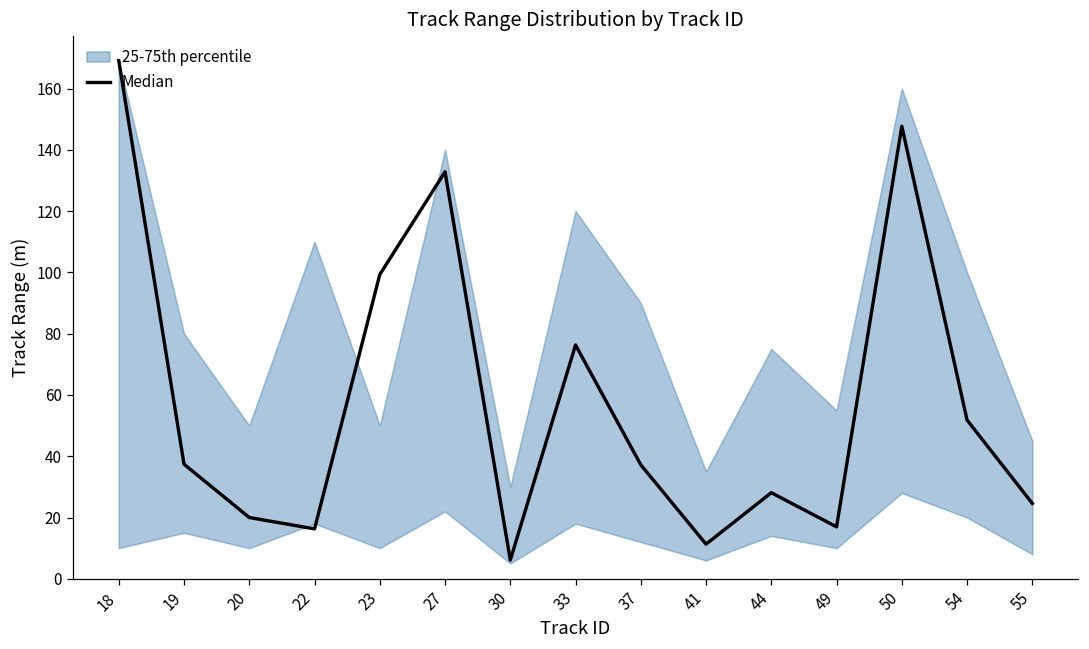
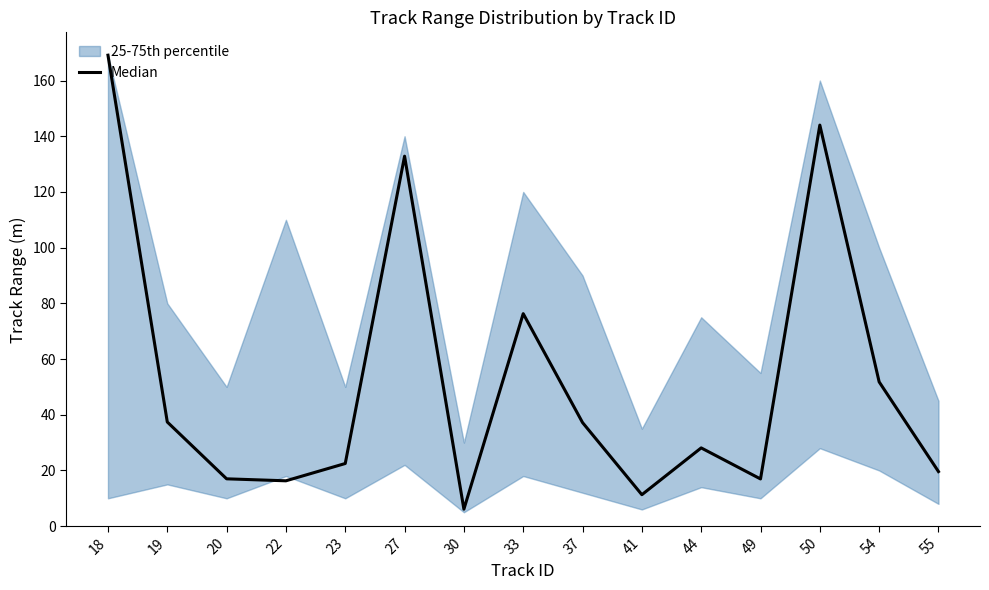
Median, 20: 20 -> 17
Median, 23: 99 -> 23
Median, 50: 148 -> 144
Median, 55: 25 -> 20
